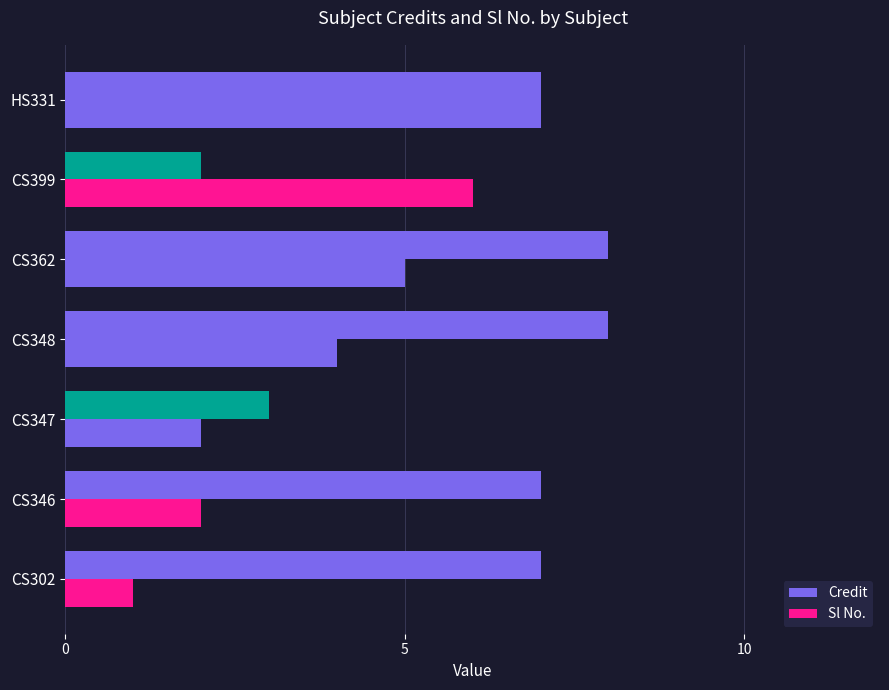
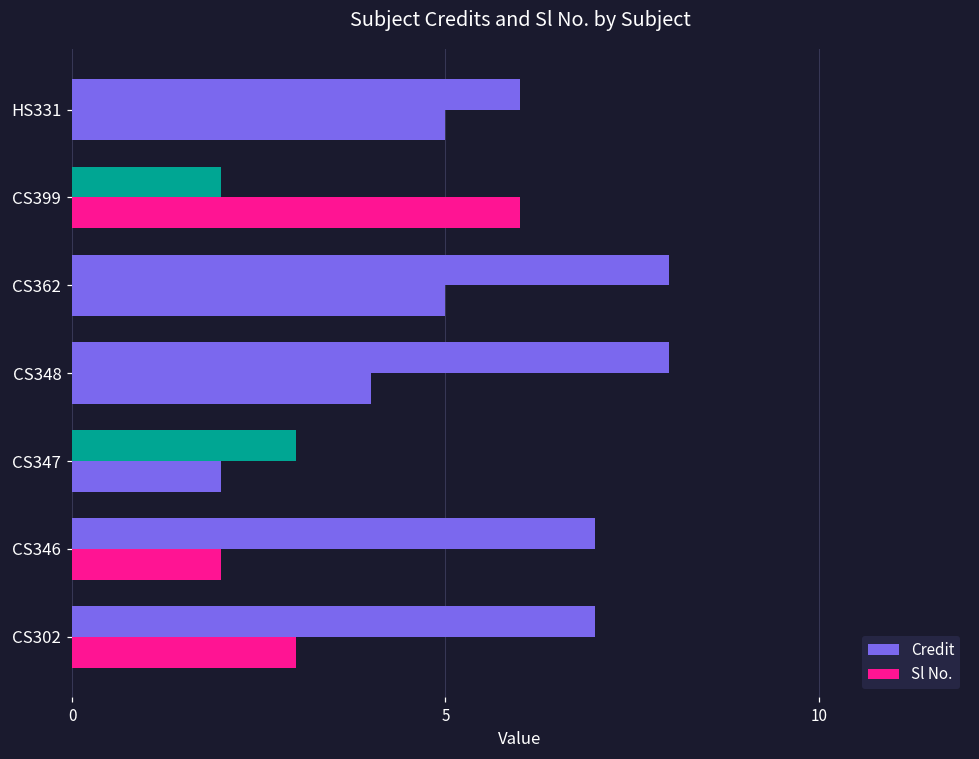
Credit, HS331: 7 -> 6
Sl No., HS331: 7 -> 5
Sl No., CS302: 1 -> 3
